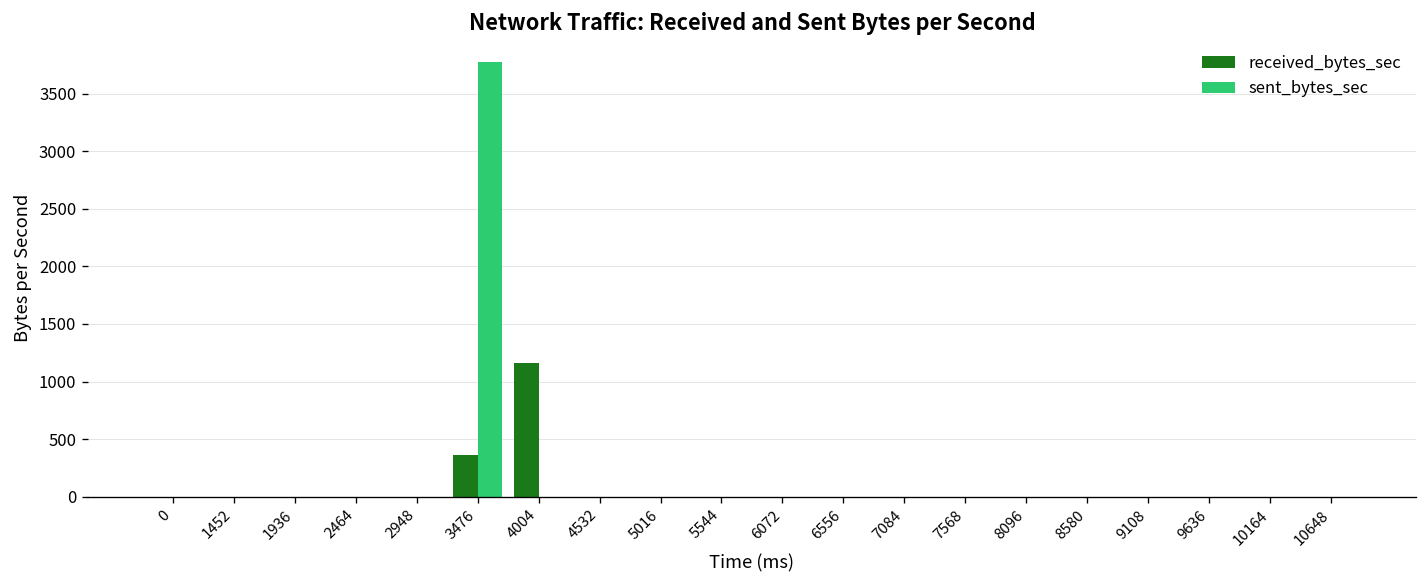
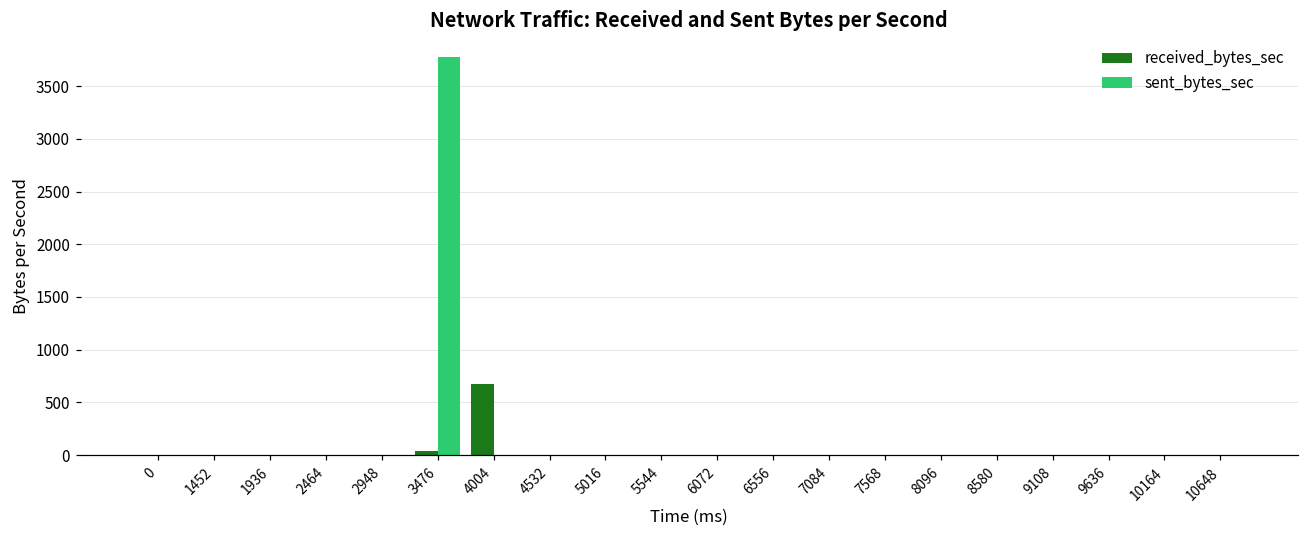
received_bytes_sec, 3476: 400 -> 0
received_bytes_sec, 4004: 1200 -> 700
